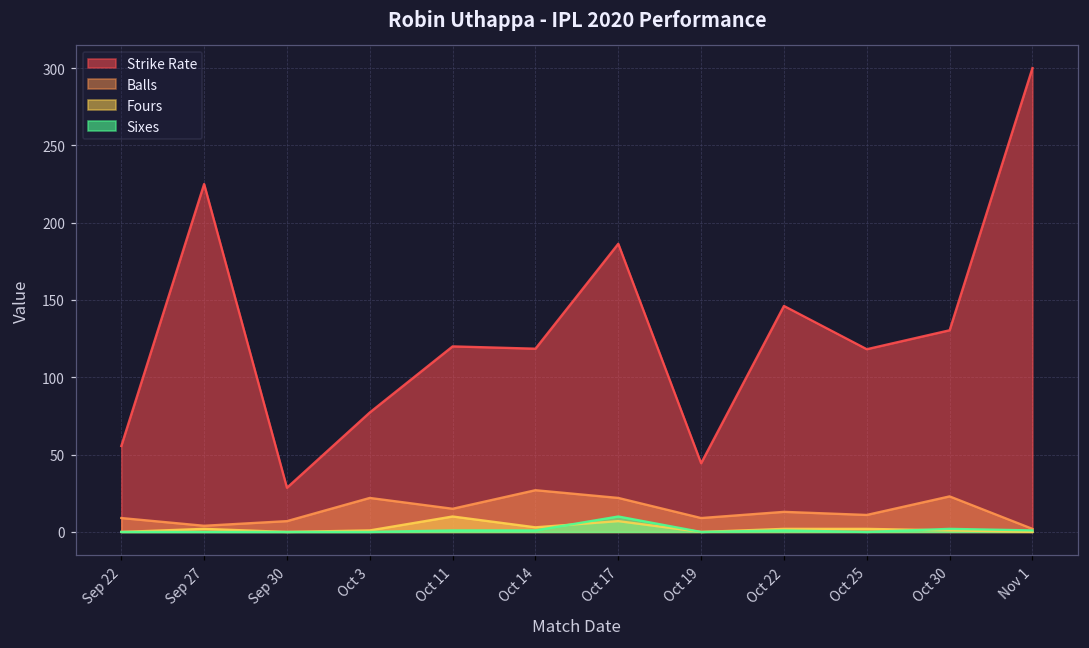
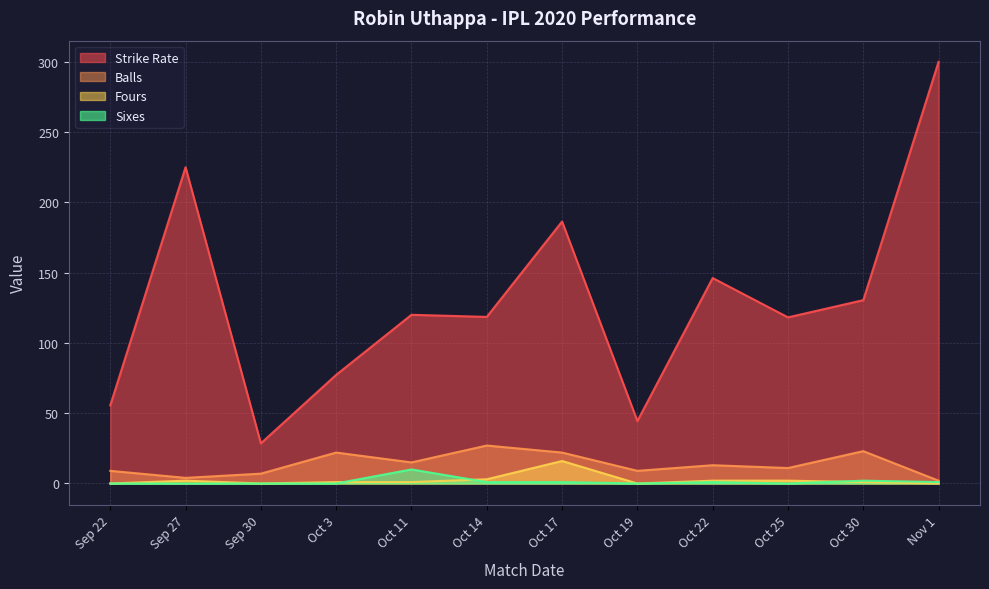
Fours, Oct 11: 10 -> 1
Sixes, Oct 11: 1 -> 10
Fours, Oct 17: 7 -> 16
Sixes, Oct 17: 10 -> 1
